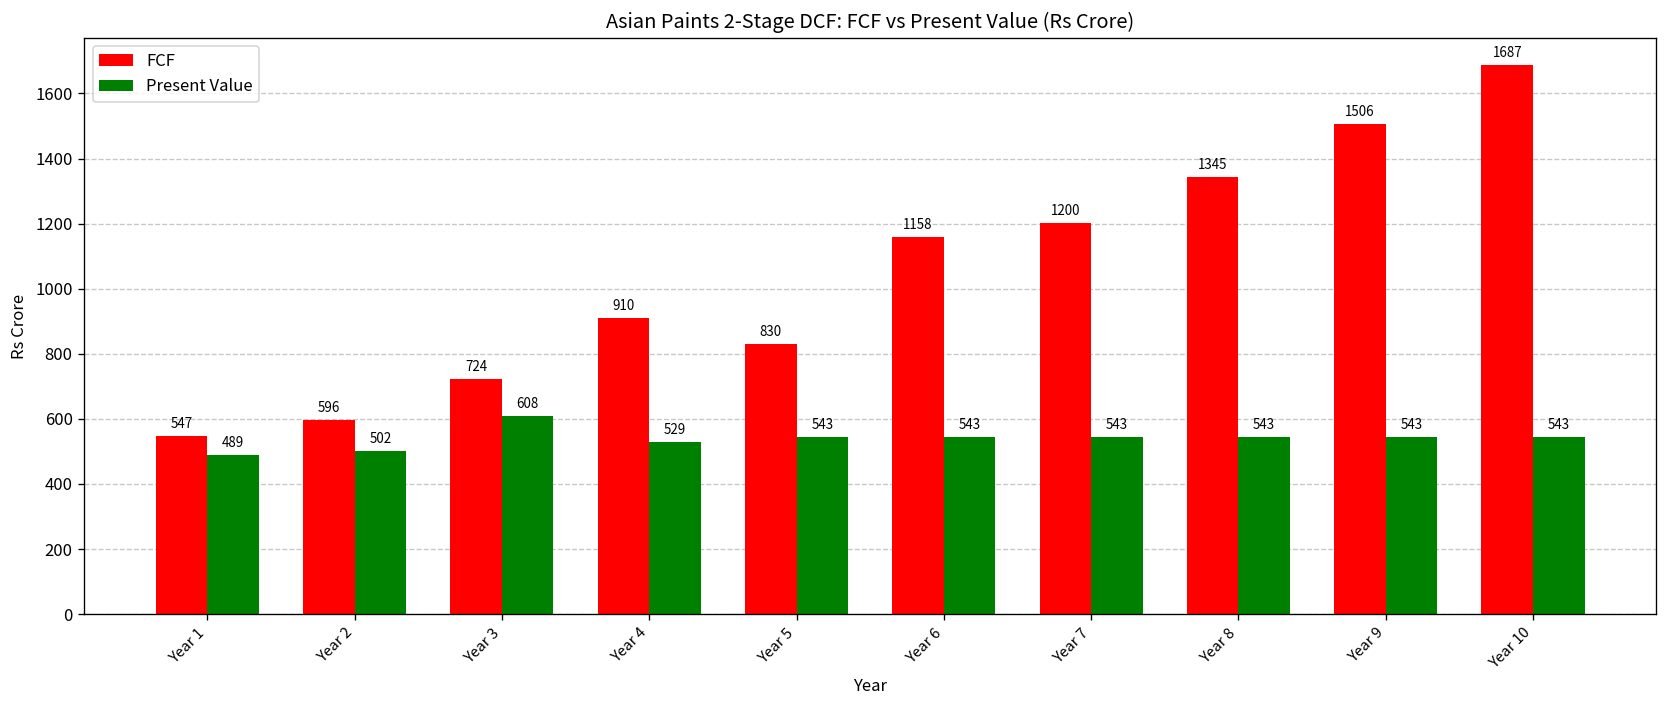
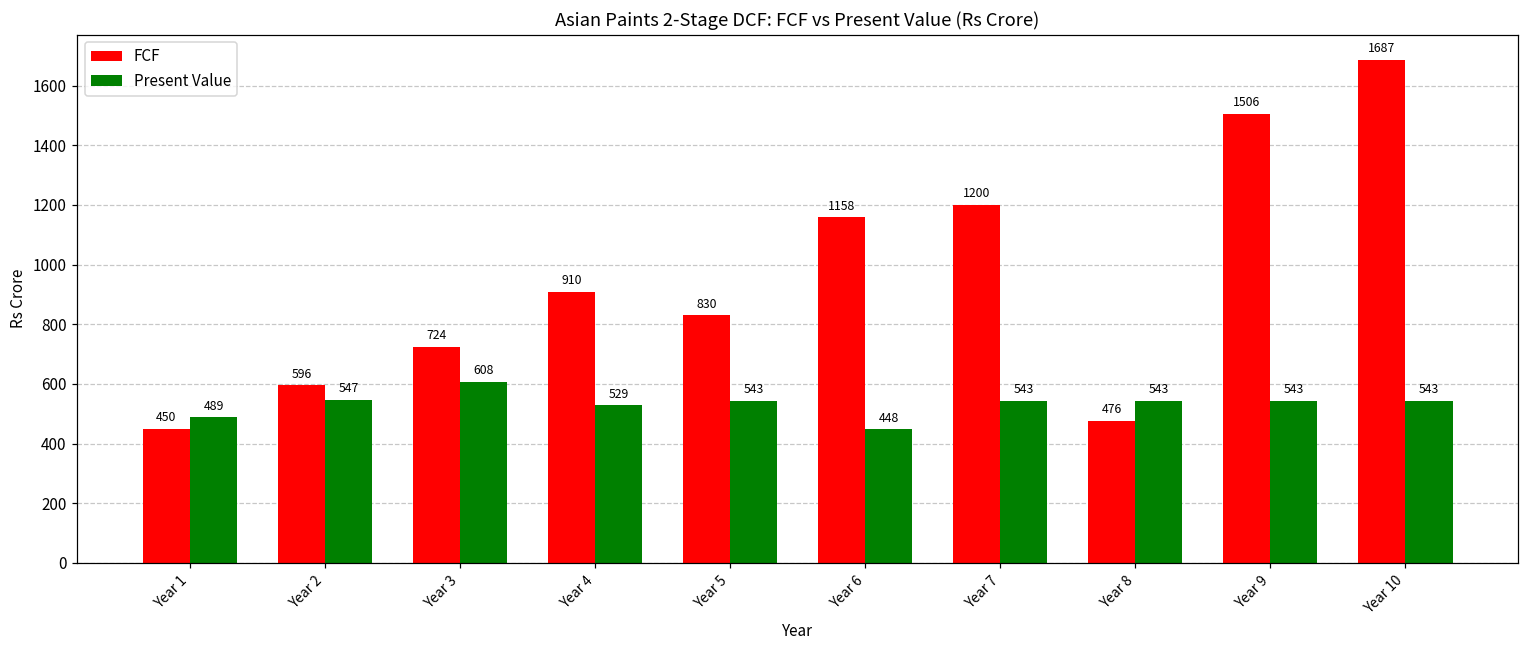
FCF, Year 1: 547 -> 450
Present Value, Year 2: 502 -> 547
Present Value, Year 6: 543 -> 448
FCF, Year 8: 1345 -> 476
